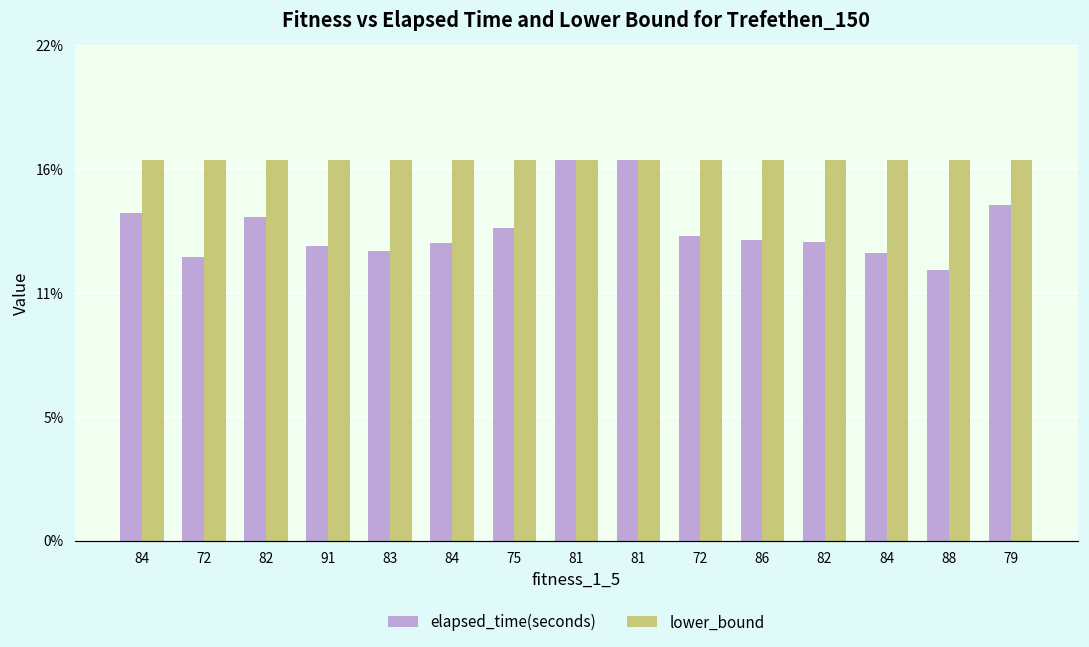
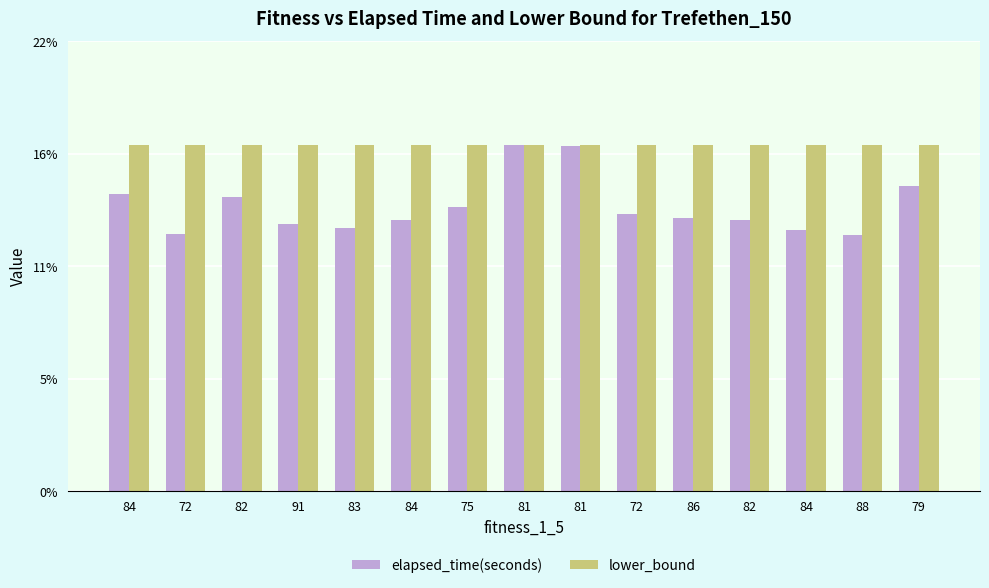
elapsed_time(seconds), 88: 12.0% -> 12.4%
